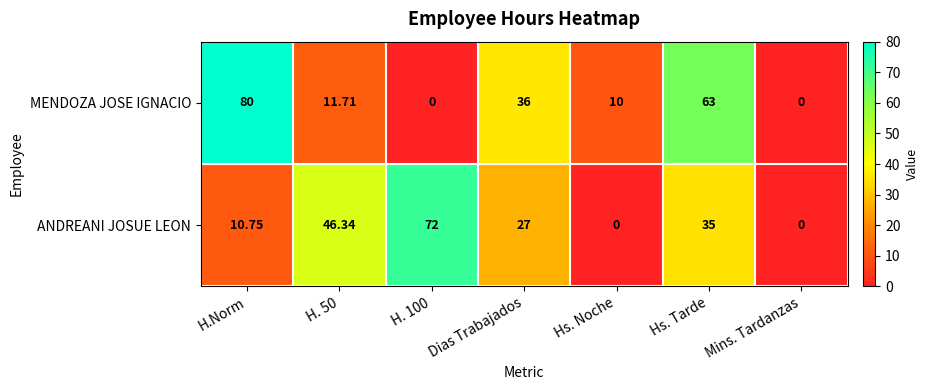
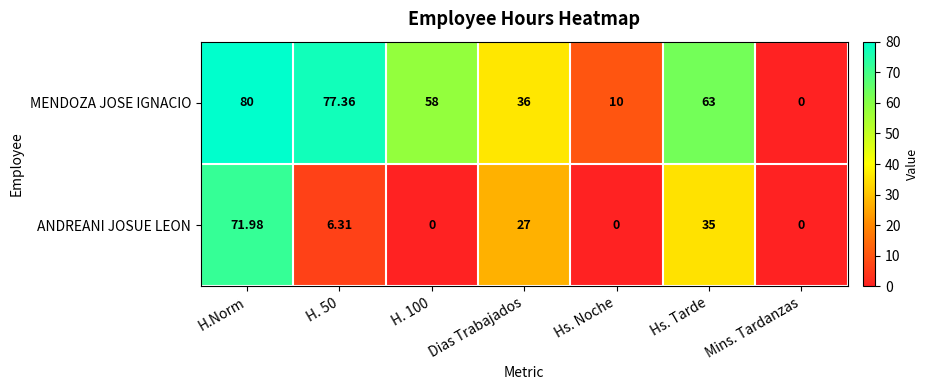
MENDOZA JOSE IGNACIO, H. 50: 11.71 -> 77.36
MENDOZA JOSE IGNACIO, H. 100: 0 -> 58
ANDREANI JOSUE LEON, H.Norm: 10.75 -> 71.98
ANDREANI JOSUE LEON, H. 50: 46.34 -> 6.31
ANDREANI JOSUE LEON, H. 100: 72 -> 0
